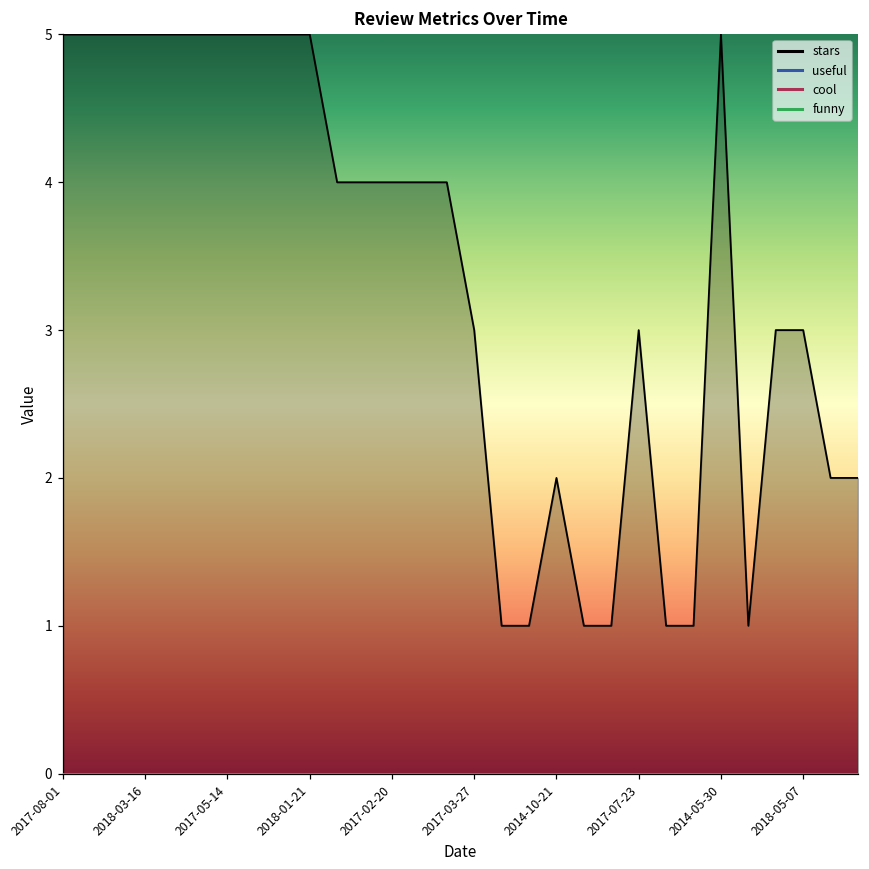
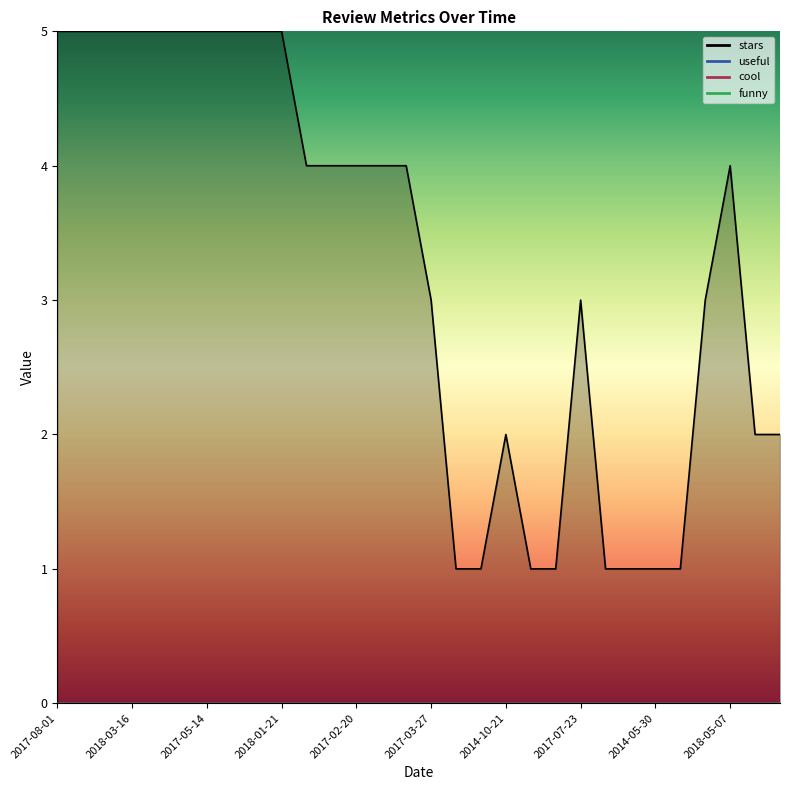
stars, 2014-05-30: 5 -> 1
stars, 2018-05-07: 3 -> 4
